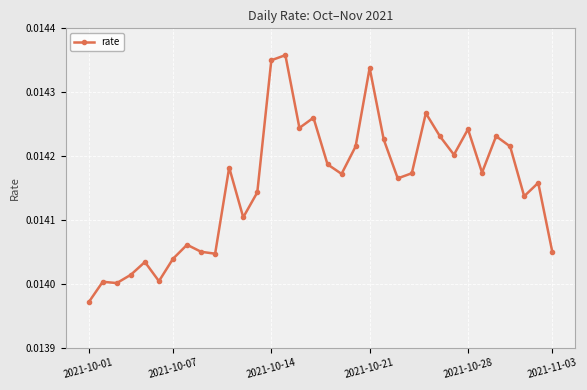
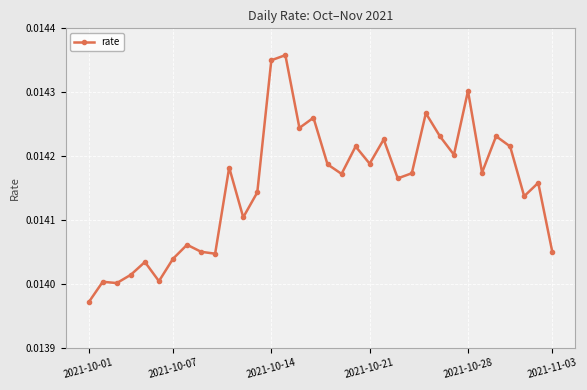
2021-10-21: 0.01434 -> 0.01419
2021-10-28: 0.01424 -> 0.01430
